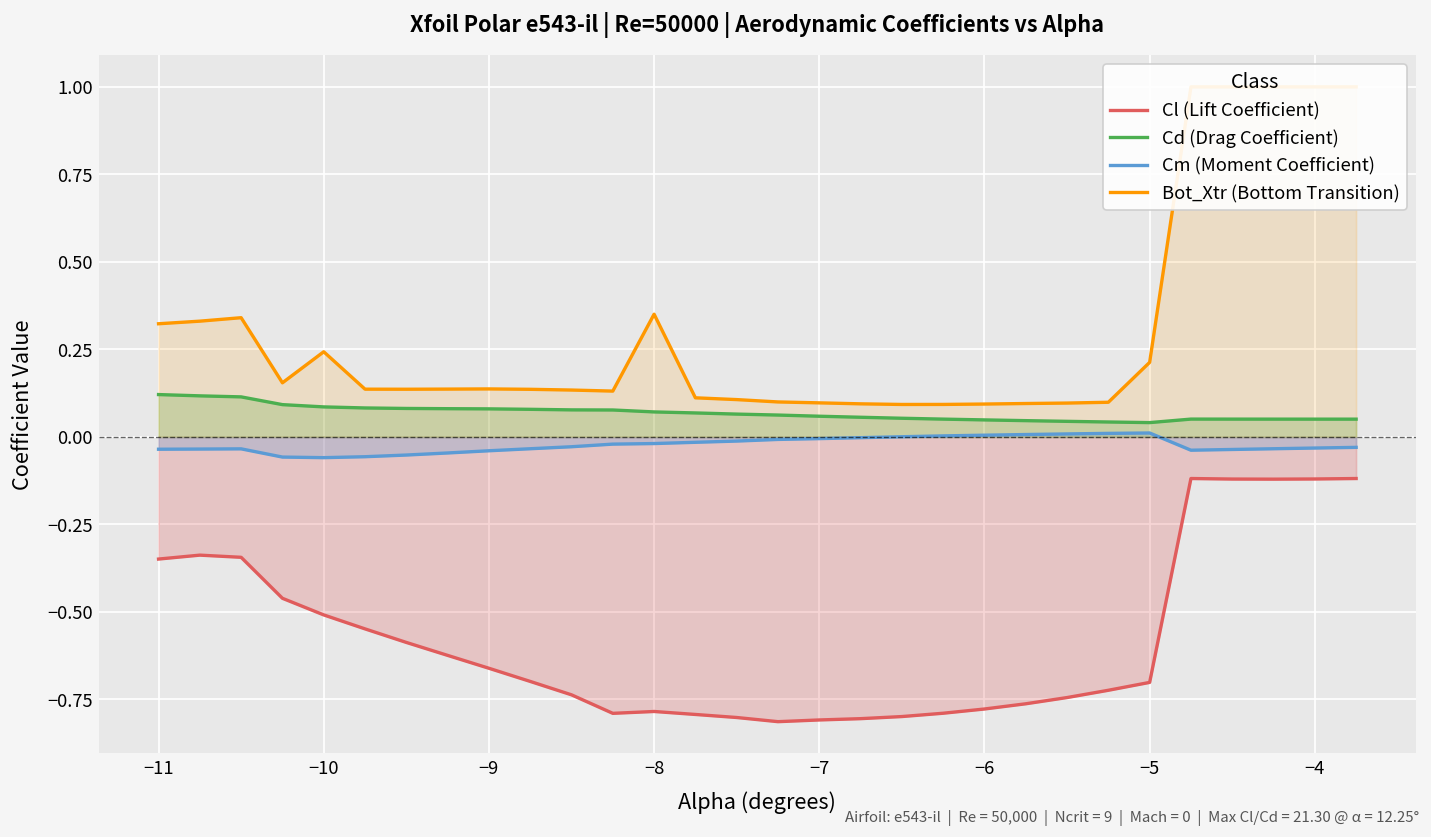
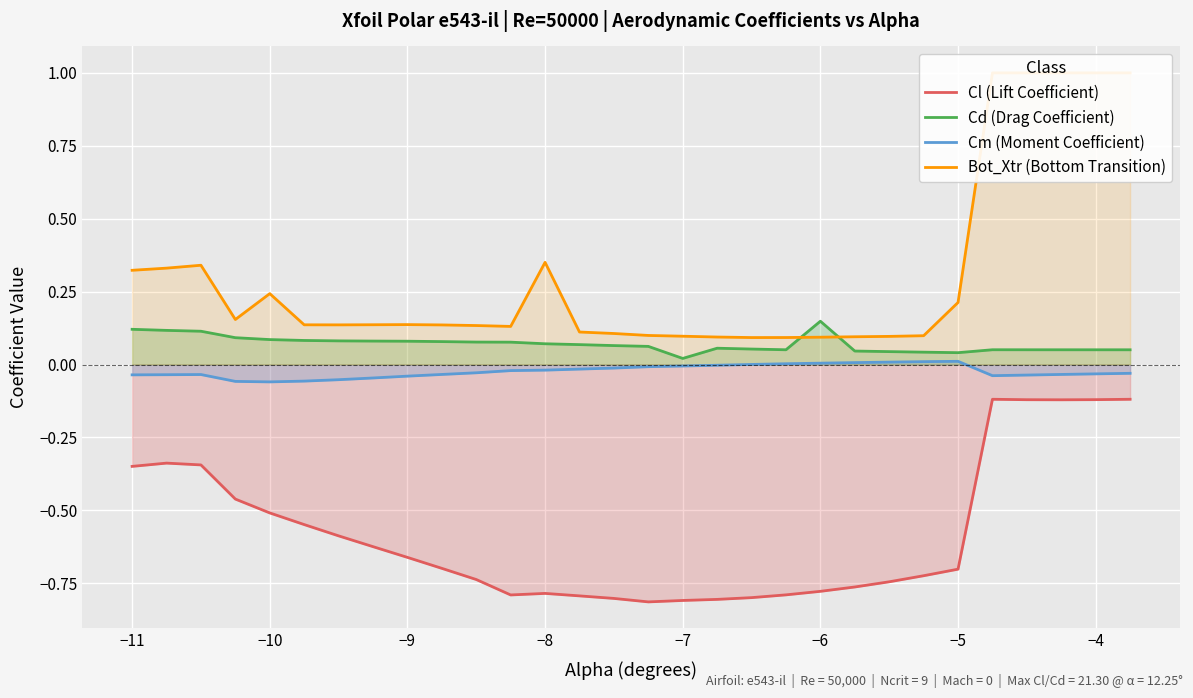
Cd (Drag Coefficient), −7: 0.06 -> 0.02
Cd (Drag Coefficient), −6: 0.05 -> 0.15
